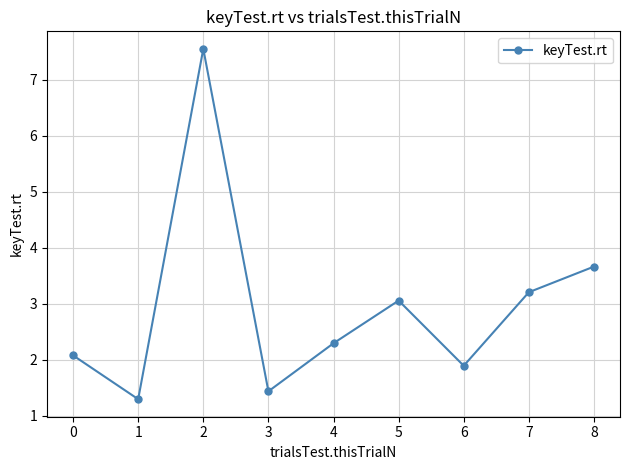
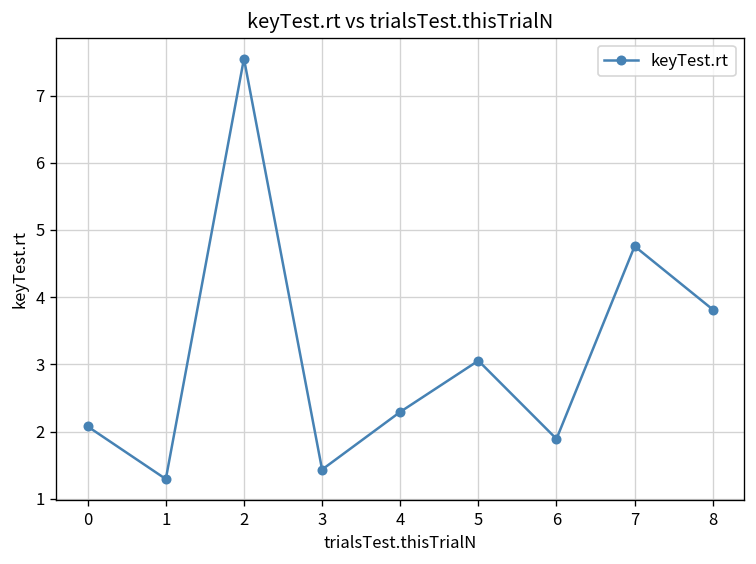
7: 3.2 -> 4.8
8: 3.7 -> 3.8
